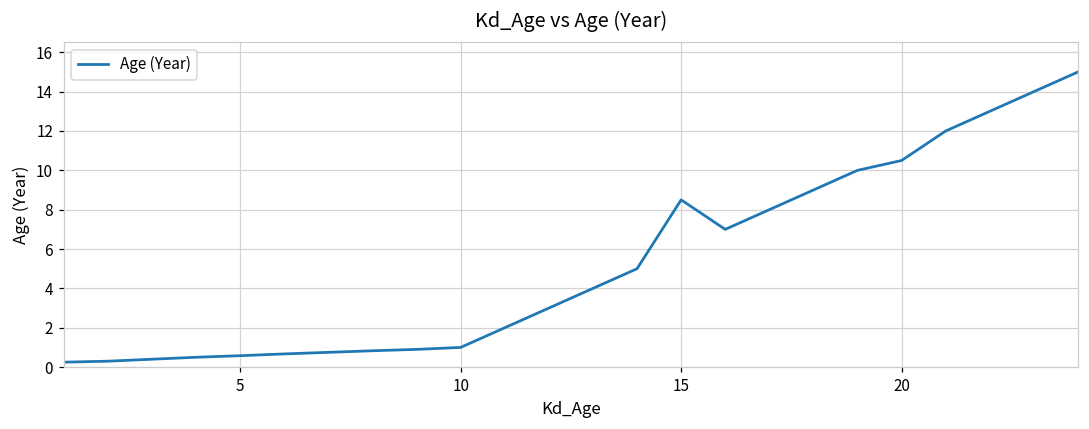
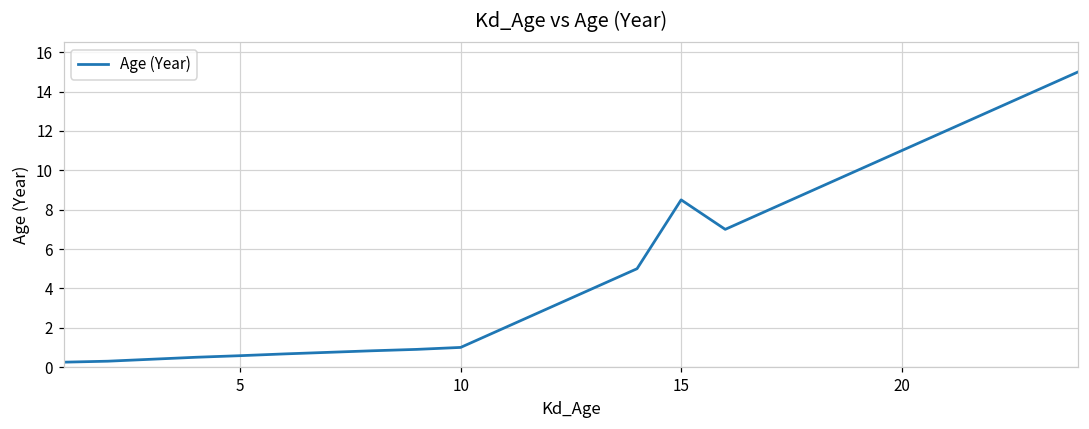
20: 10.5 -> 11.0
